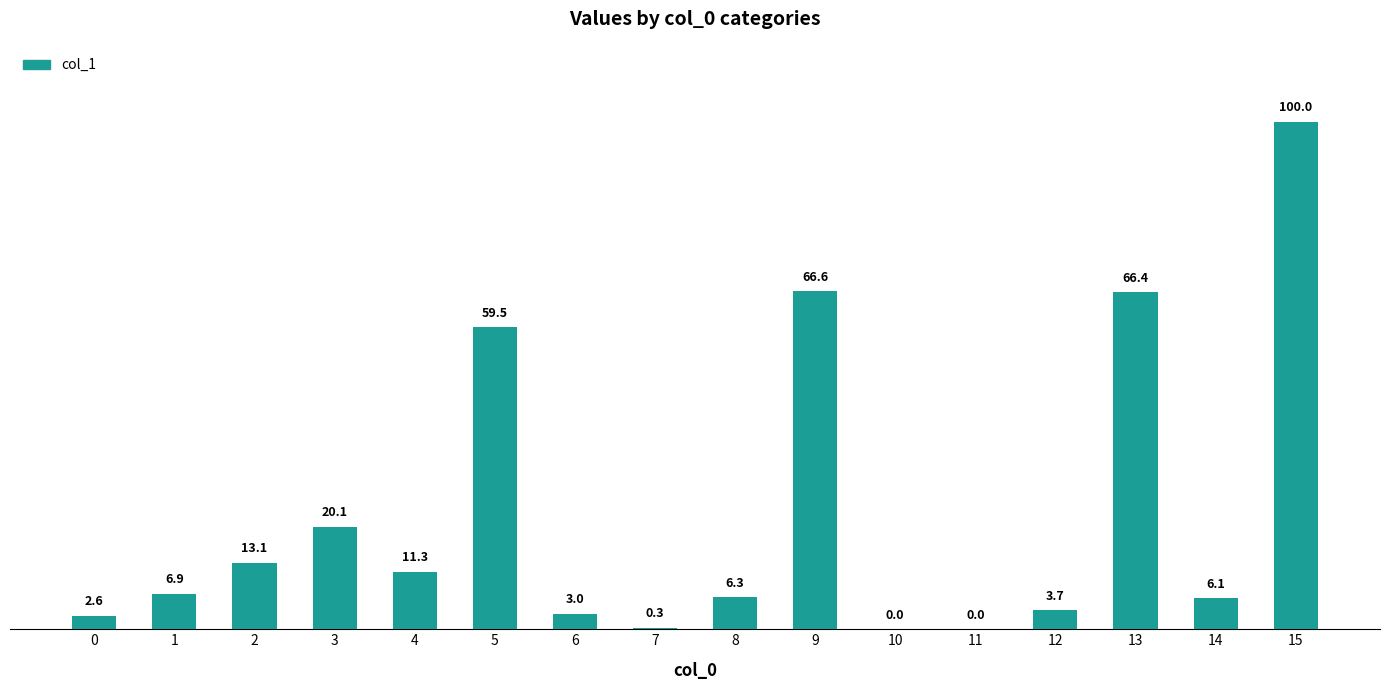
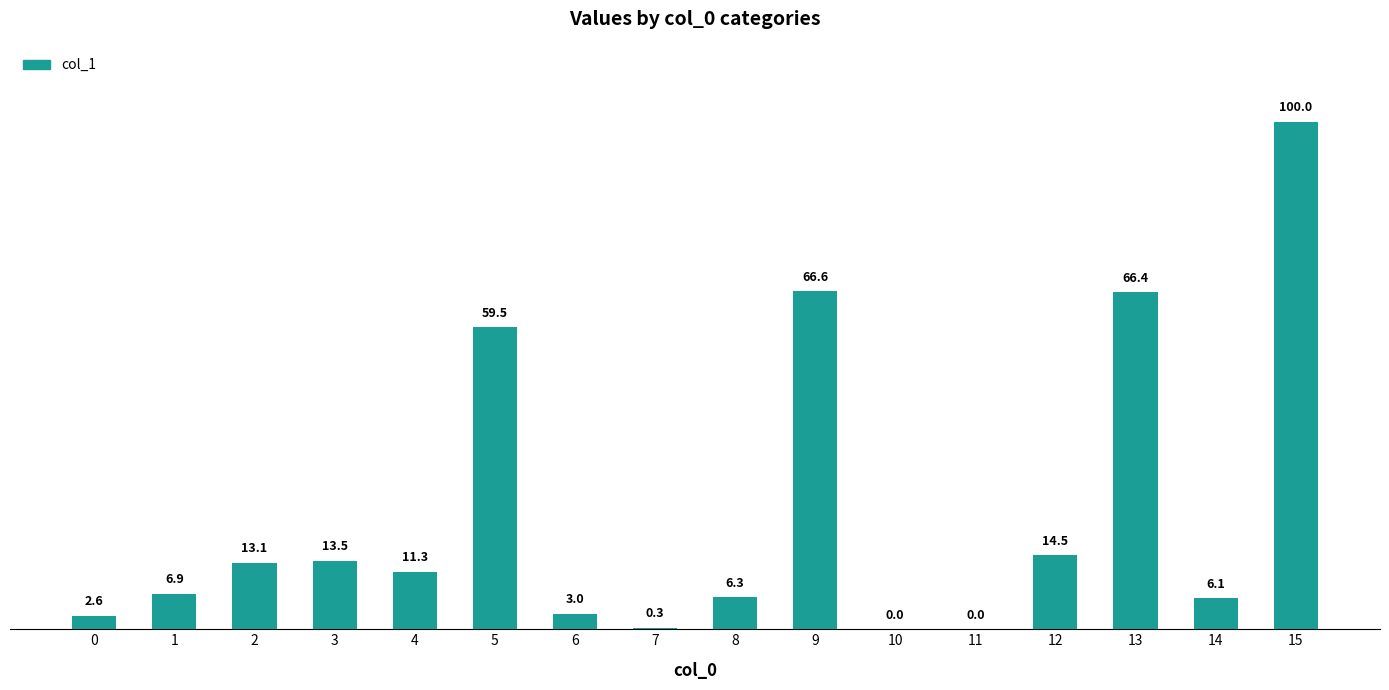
3: 20.1 -> 13.5
12: 3.7 -> 14.5
